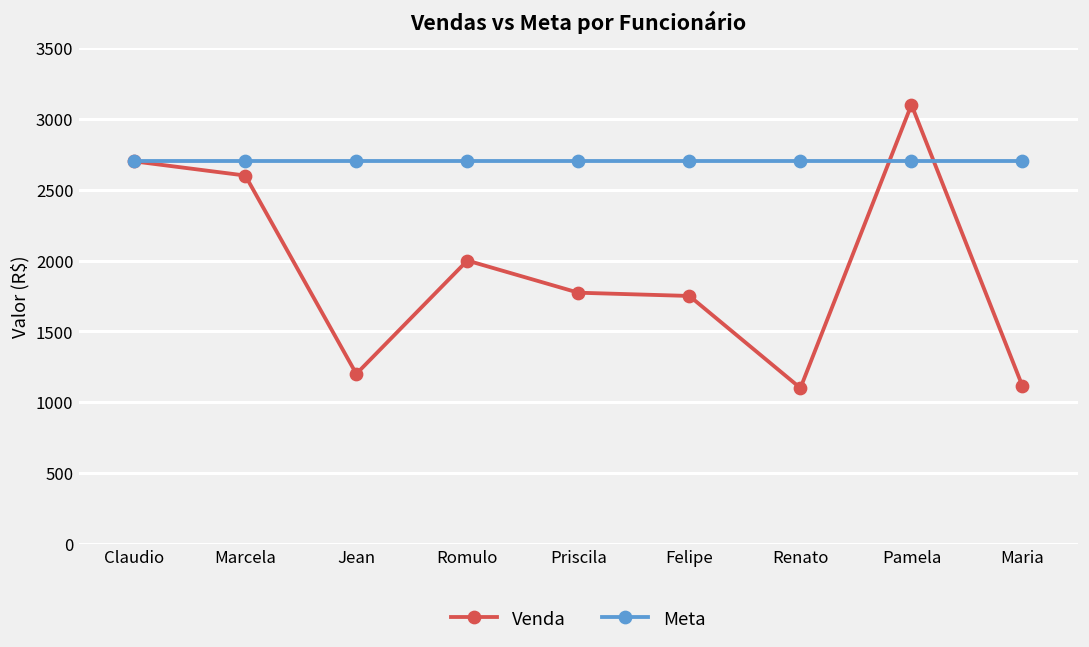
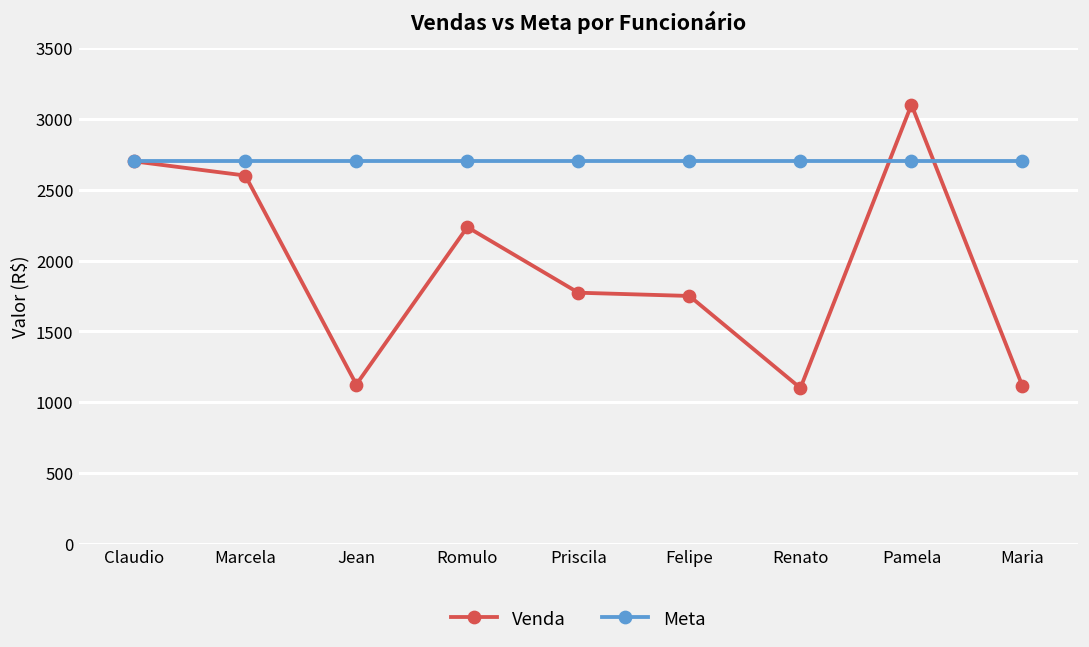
Venda, Jean: 1200 -> 1130
Venda, Romulo: 2000 -> 2240
